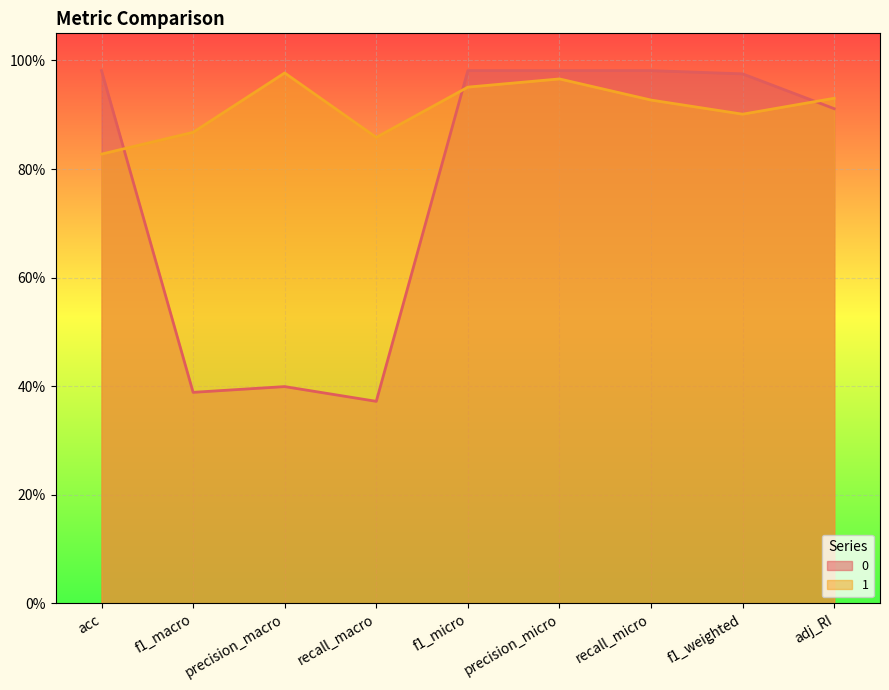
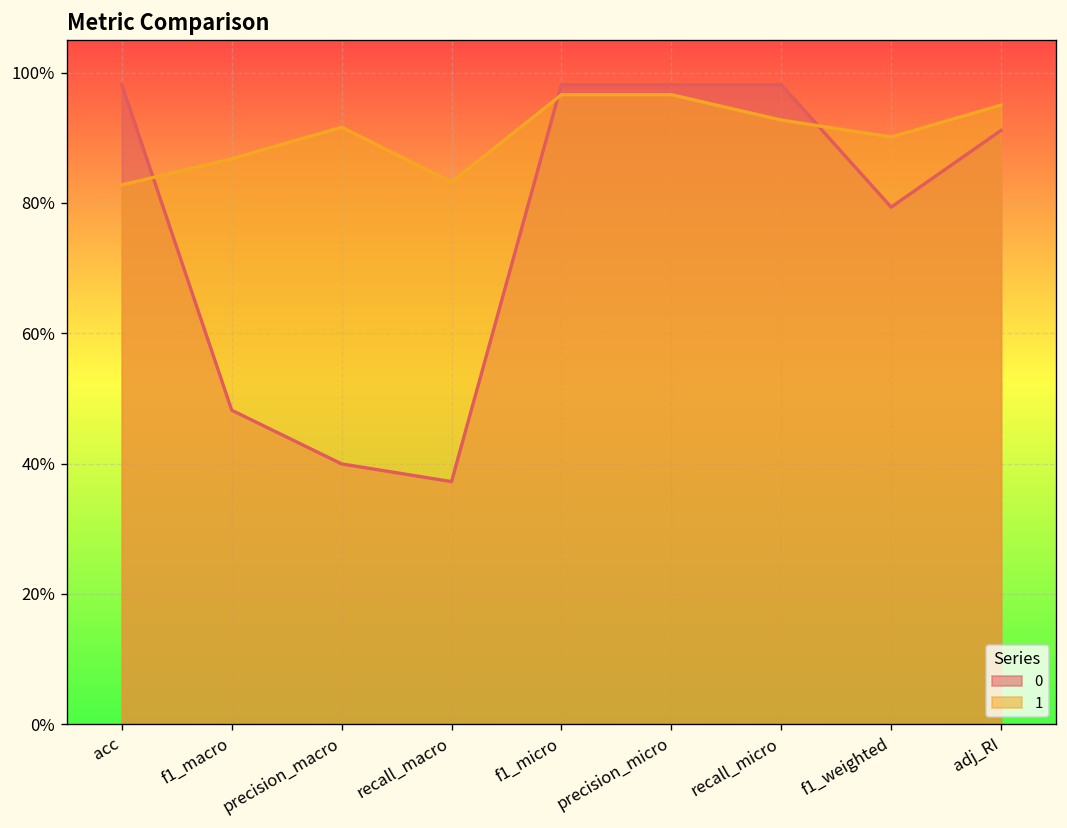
0, f1_macro: 39% -> 48%
1, precision_macro: 98% -> 92%
1, recall_macro: 86% -> 83%
1, f1_micro: 95% -> 97%
0, f1_weighted: 98% -> 79%
1, adj_RI: 93% -> 95%
